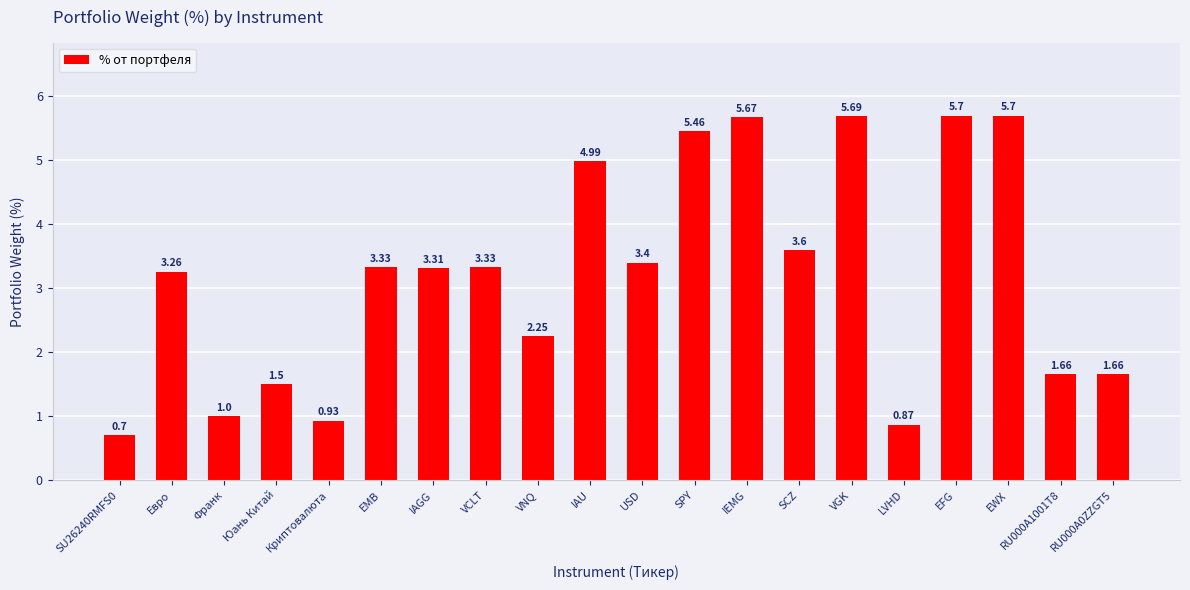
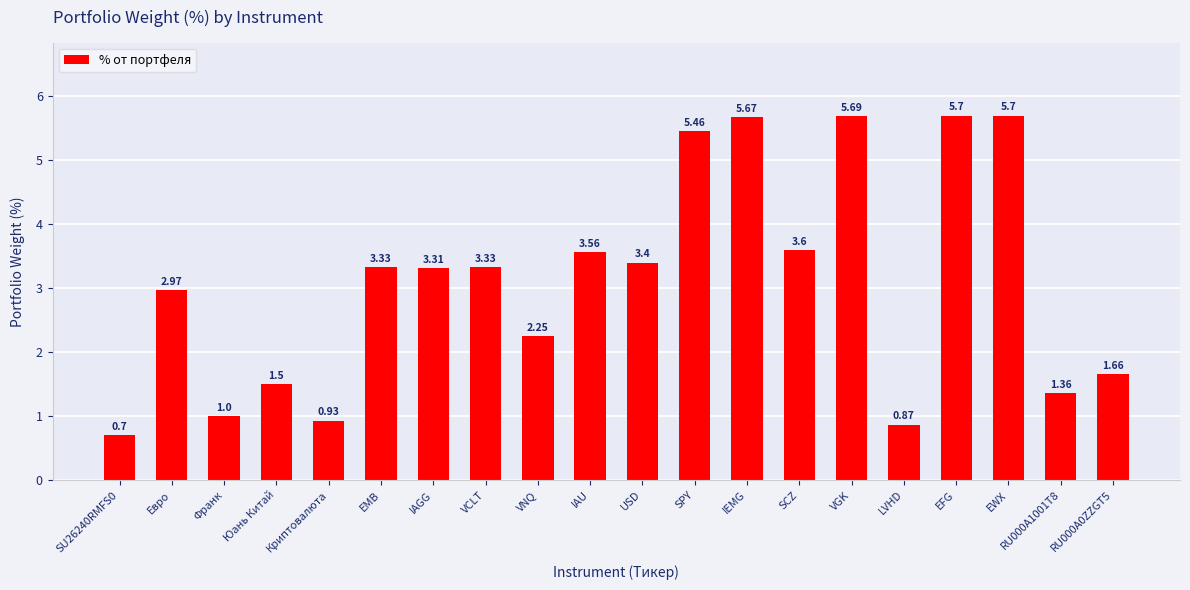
Евро: 3.26 -> 2.97
IAU: 4.99 -> 3.56
RU000A1001T8: 1.66 -> 1.36
